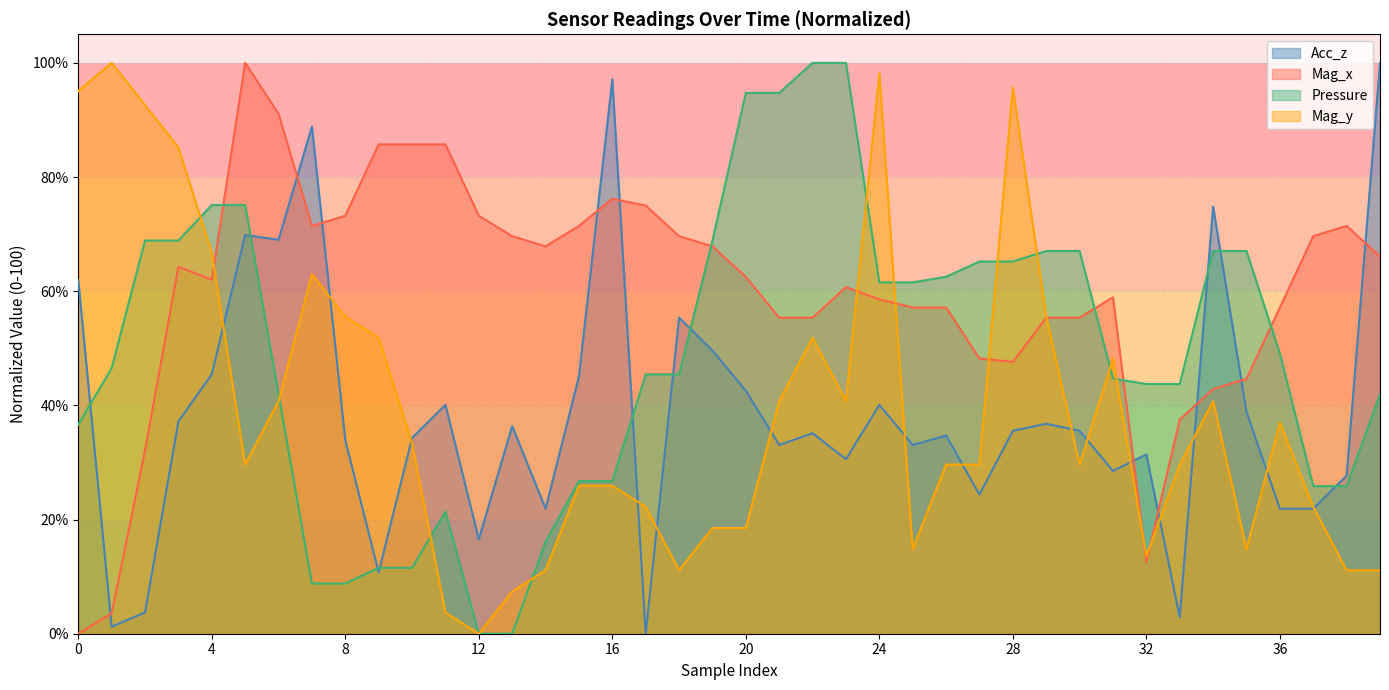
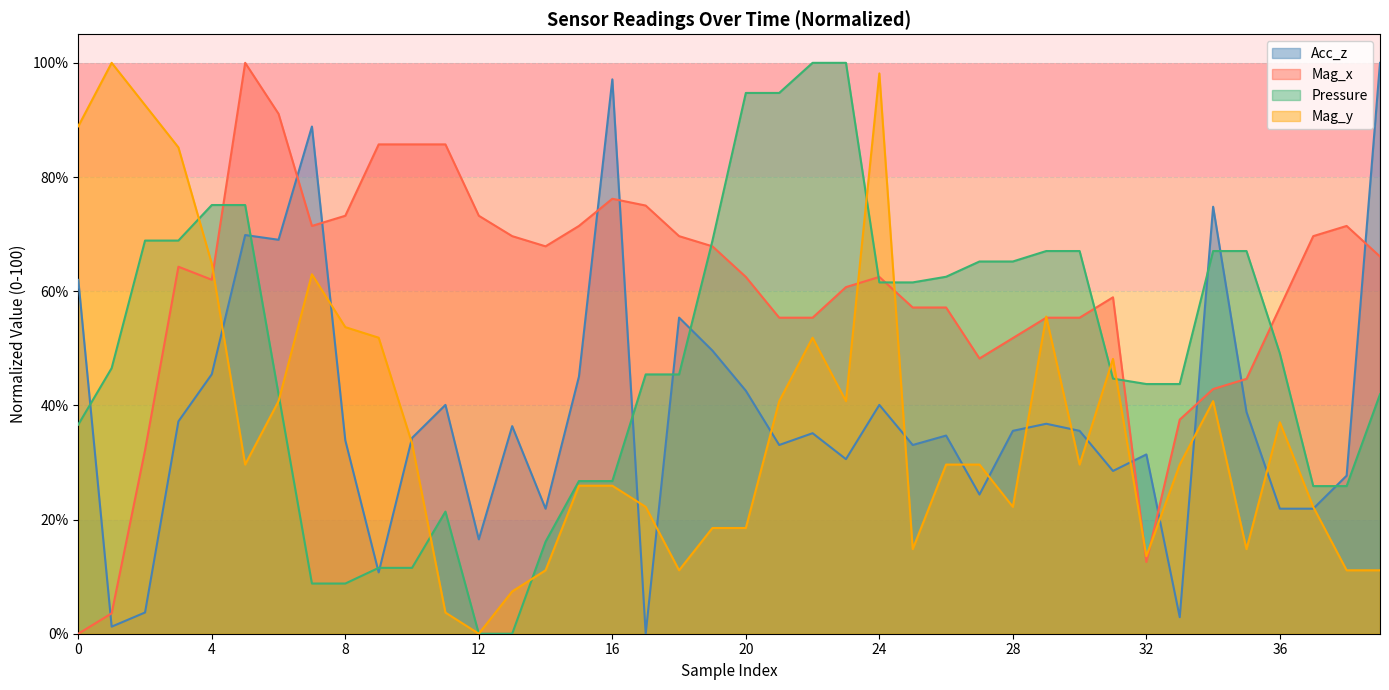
Mag_y, 0: 95% -> 89%
Mag_y, 4: 67% -> 65%
Mag_y, 8: 56% -> 54%
Mag_x, 24: 59% -> 62%
Mag_x, 28: 48% -> 52%
Mag_y, 28: 96% -> 22%
